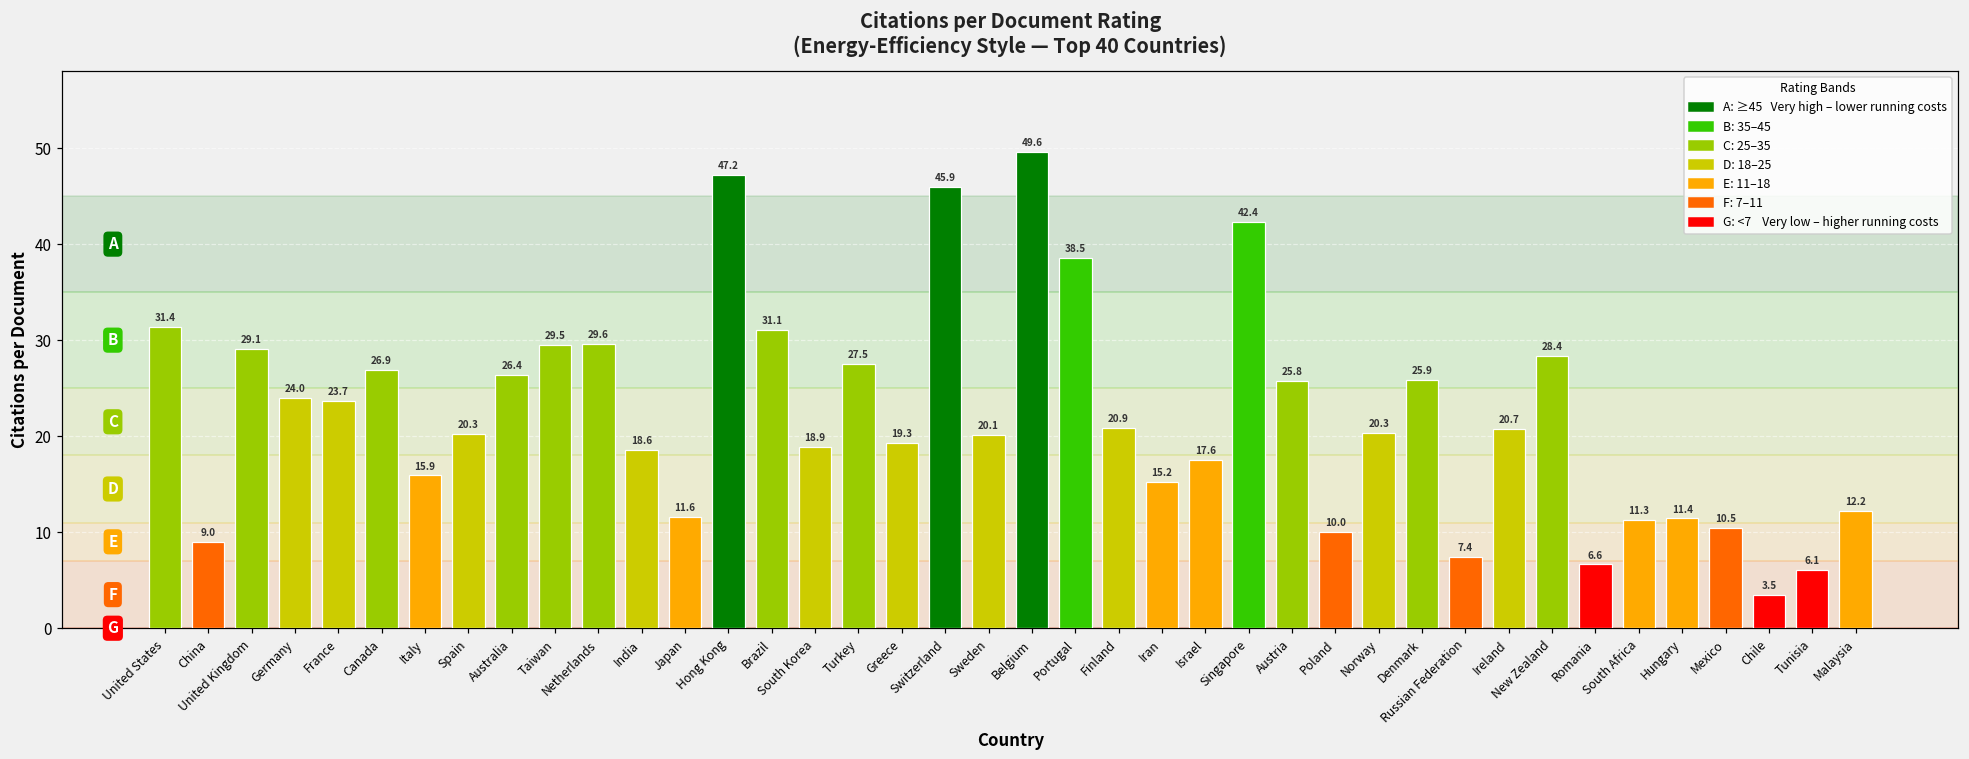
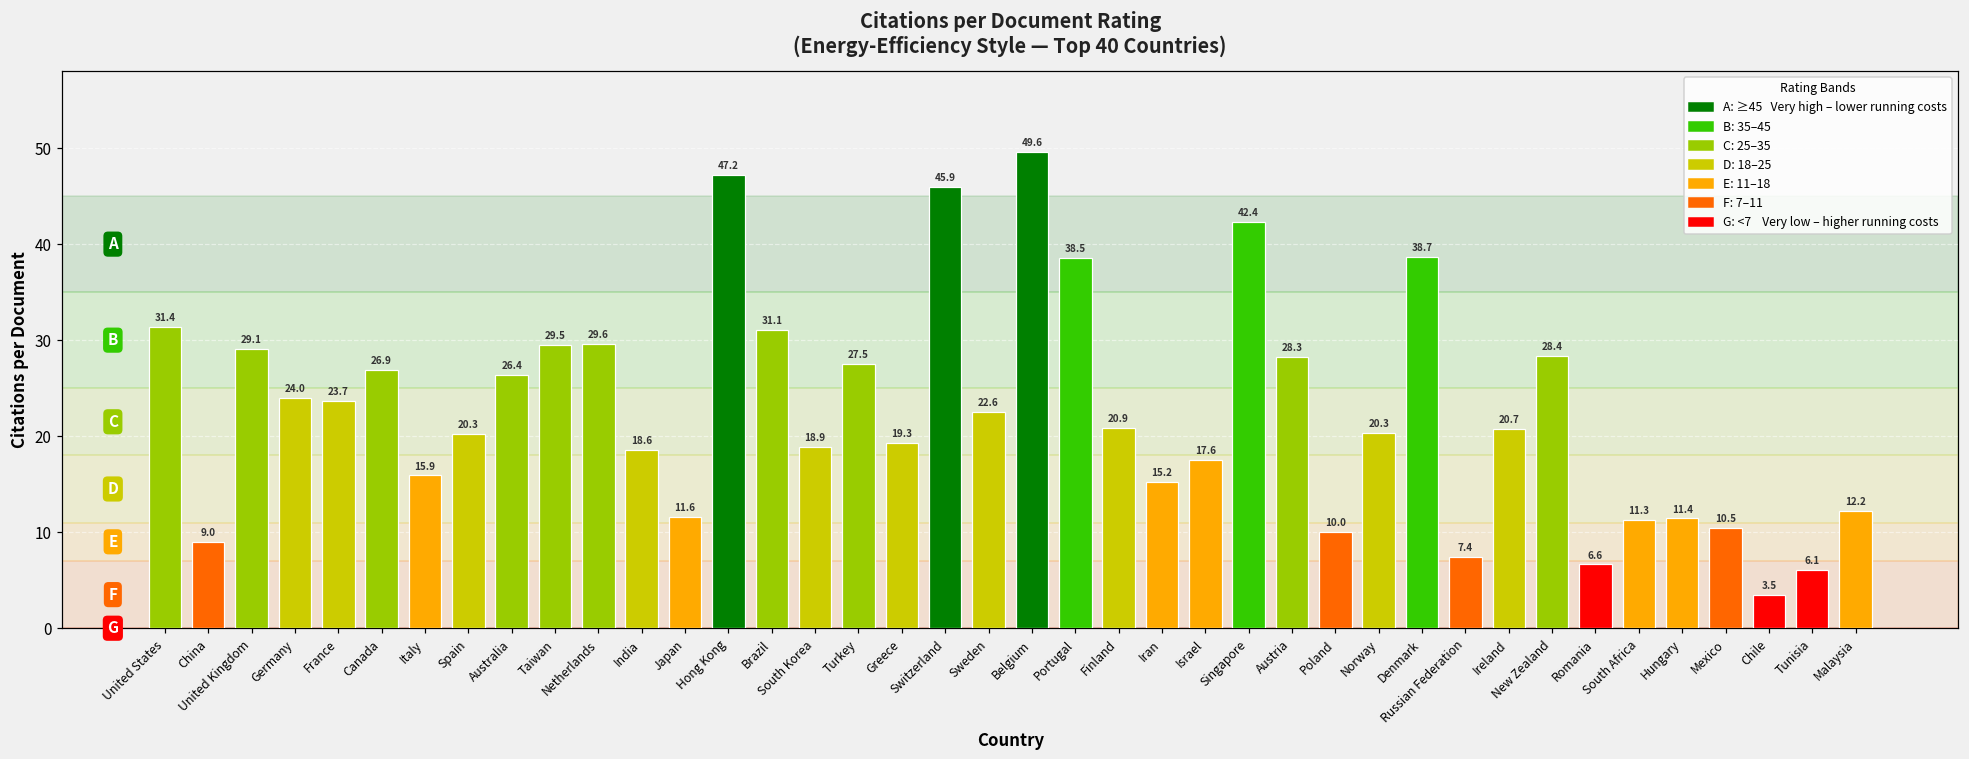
Sweden: 20.1 -> 22.6
Austria: 25.8 -> 28.3
Denmark: 25.9 -> 38.7
